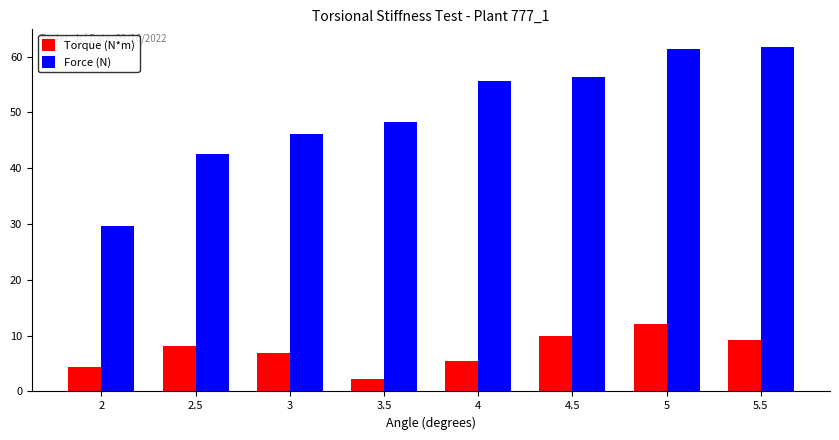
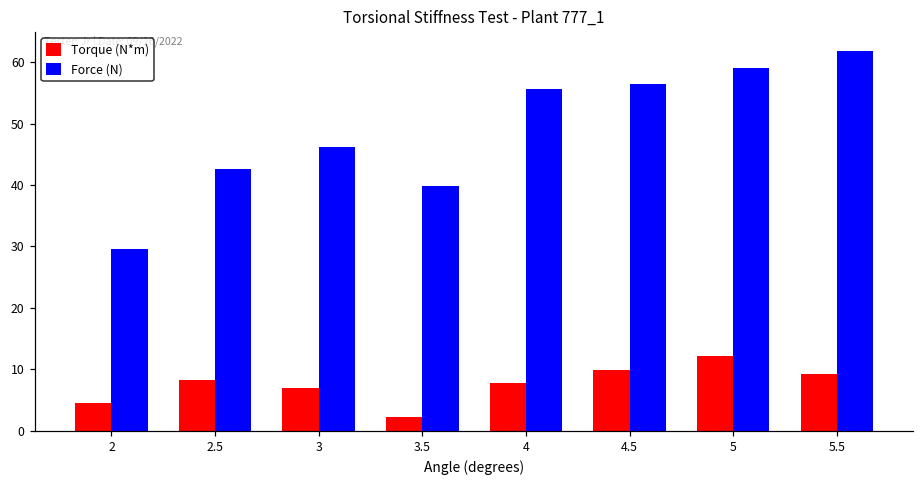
Force (N), 3.5: 48 -> 40
Torque (N*m), 4: 5 -> 8
Force (N), 5: 61 -> 59
